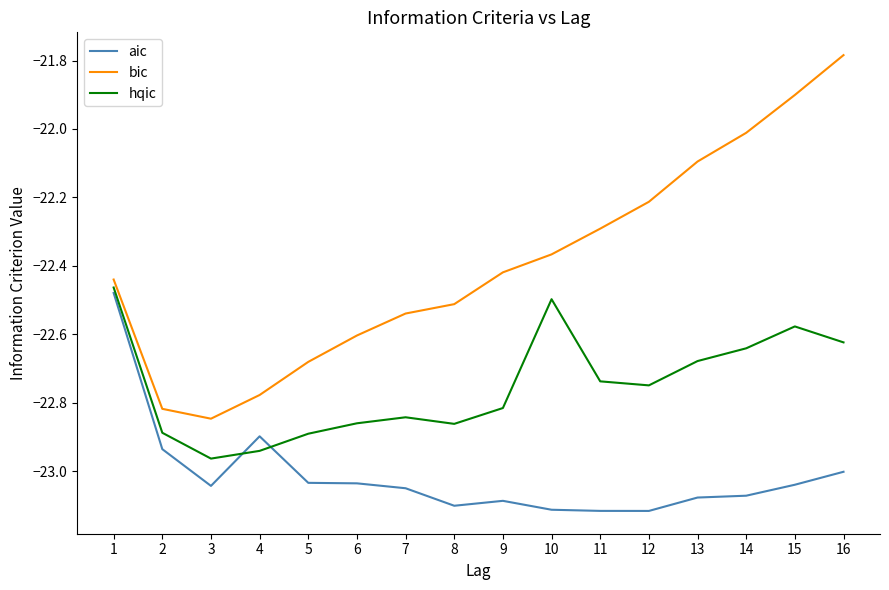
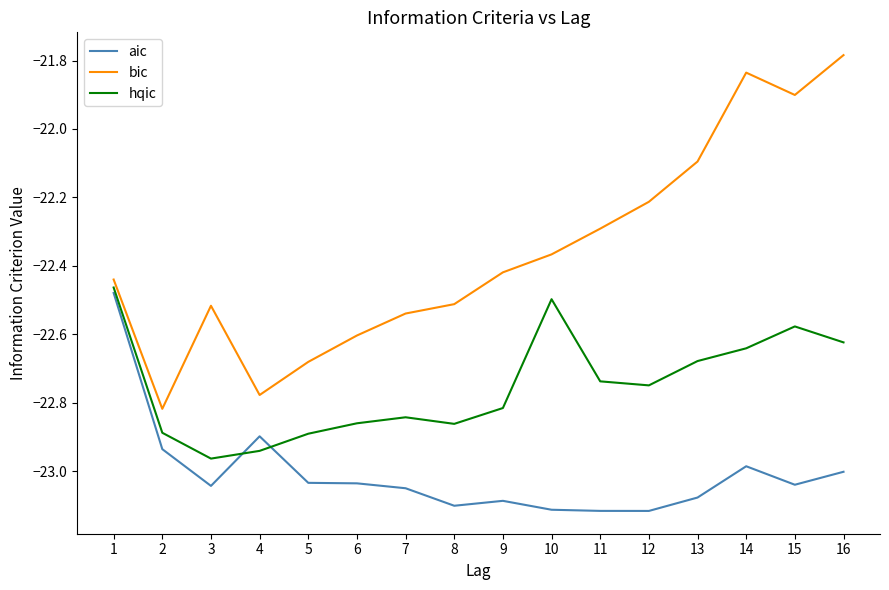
bic, 3: -22.85 -> -22.52
aic, 14: -23.07 -> -22.99
bic, 14: -22.01 -> -21.84
